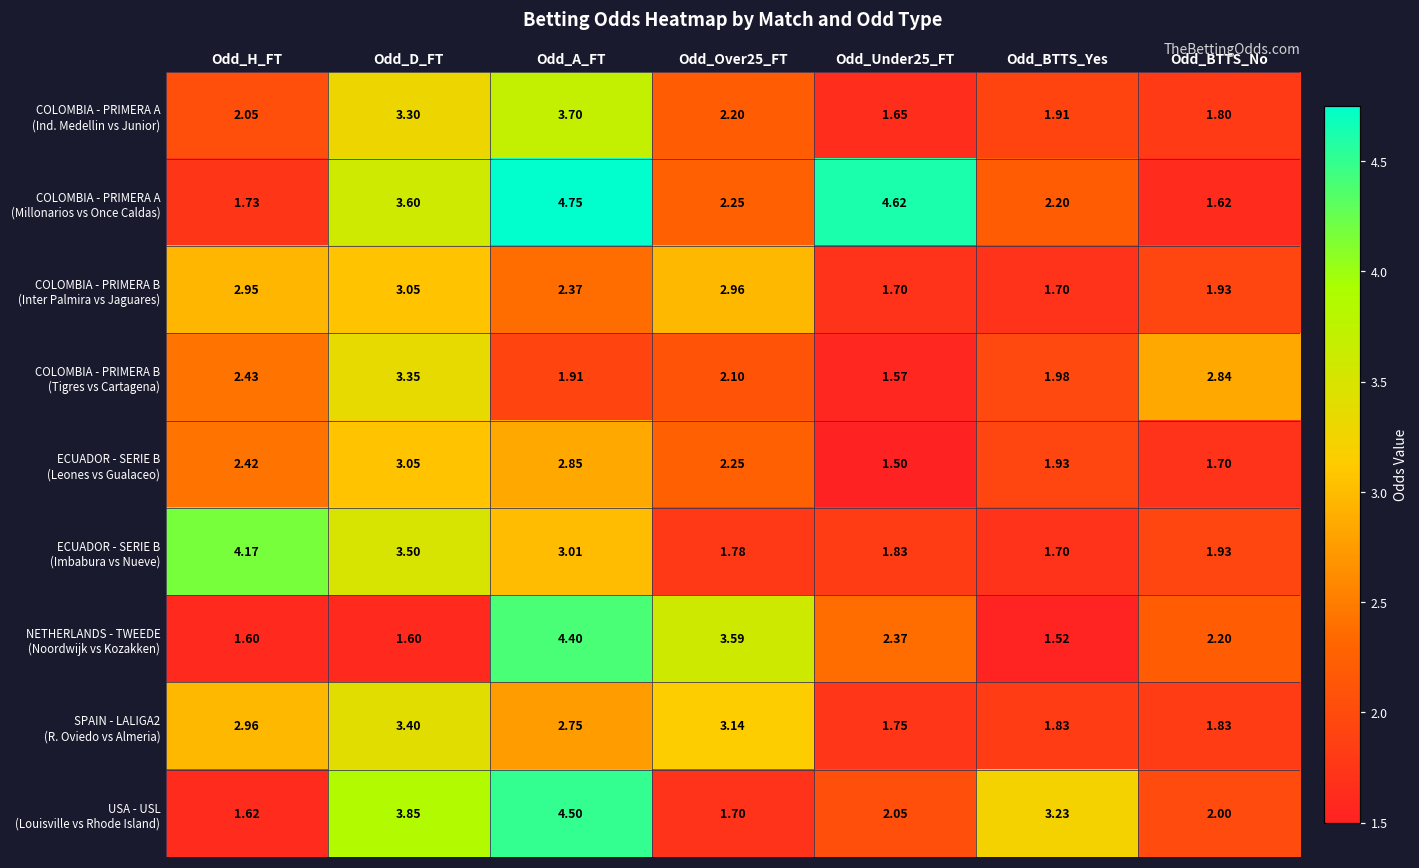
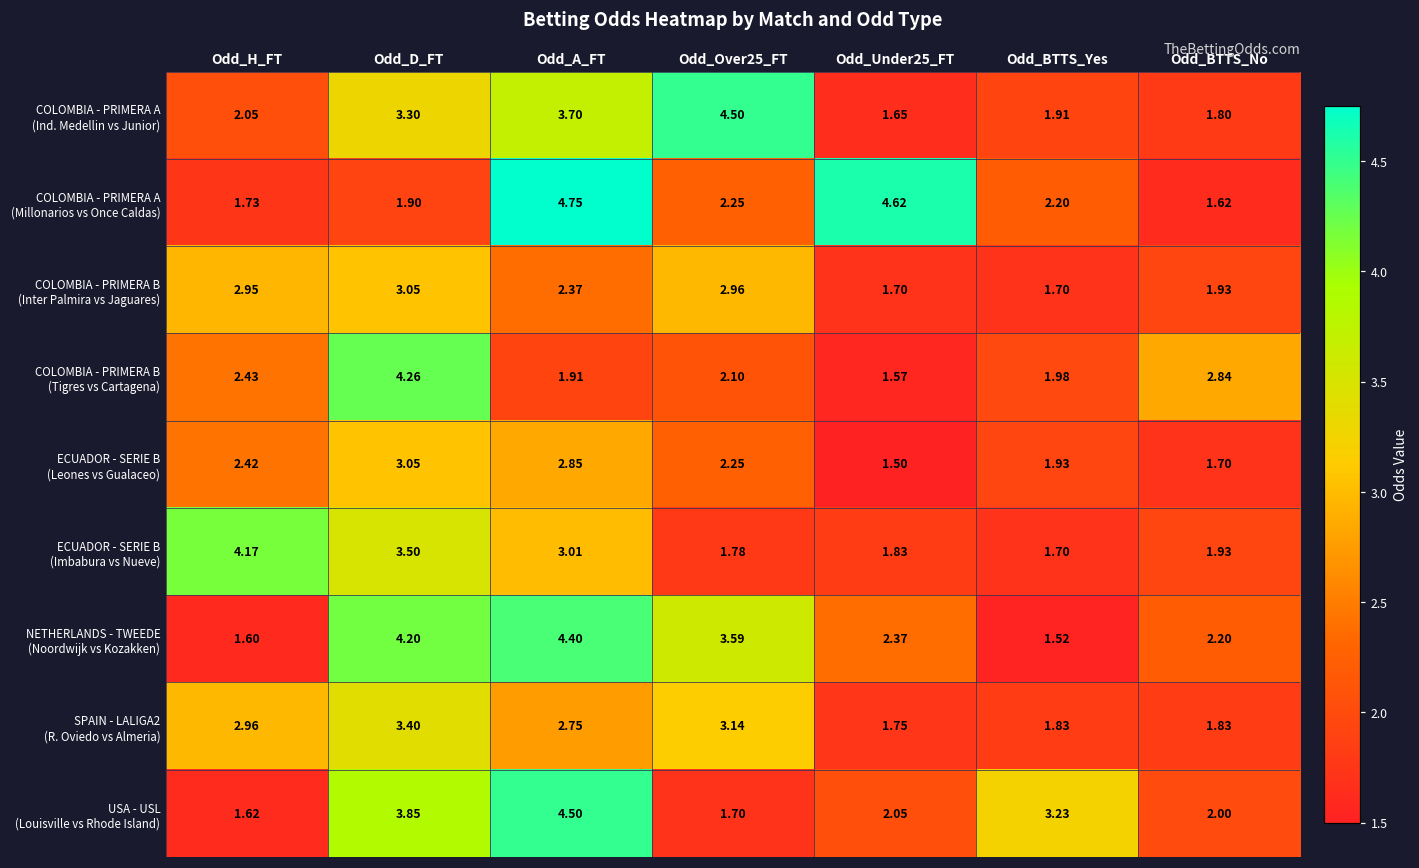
COLOMBIA - PRIMERA A (Ind. Medellin vs Junior), Odd_Over25_FT: 2.20 -> 4.50
COLOMBIA - PRIMERA A (Millonarios vs Once Caldas), Odd_D_FT: 3.60 -> 1.90
COLOMBIA - PRIMERA B (Tigres vs Cartagena), Odd_D_FT: 3.35 -> 4.26
NETHERLANDS - TWEEDE (Noordwijk vs Kozakken), Odd_D_FT: 1.60 -> 4.20
